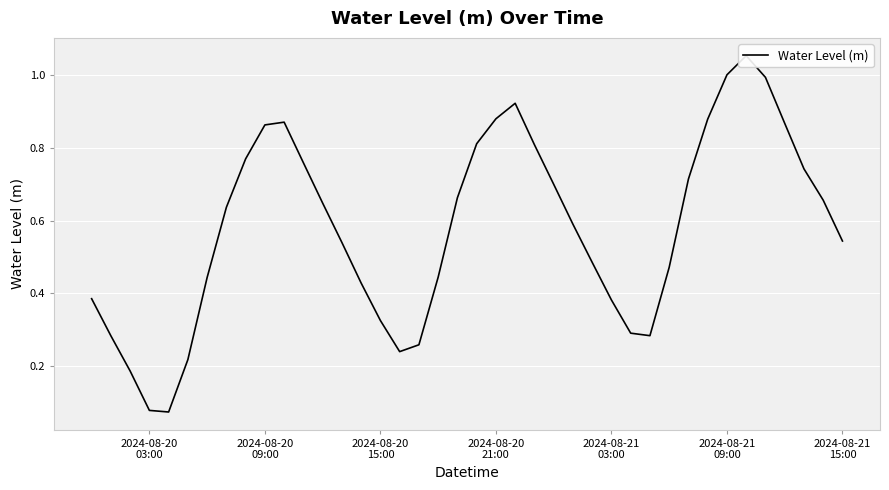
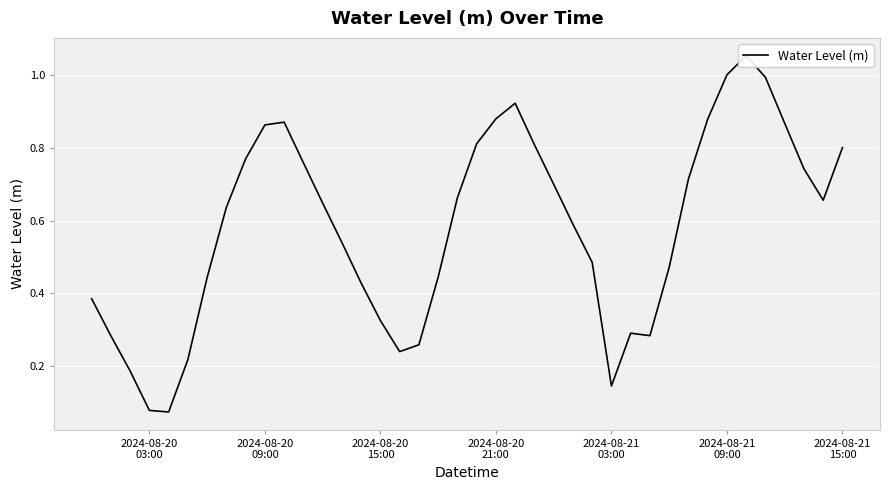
2024-08-21 03:00: 0.38 -> 0.14
2024-08-21 15:00: 0.54 -> 0.80
